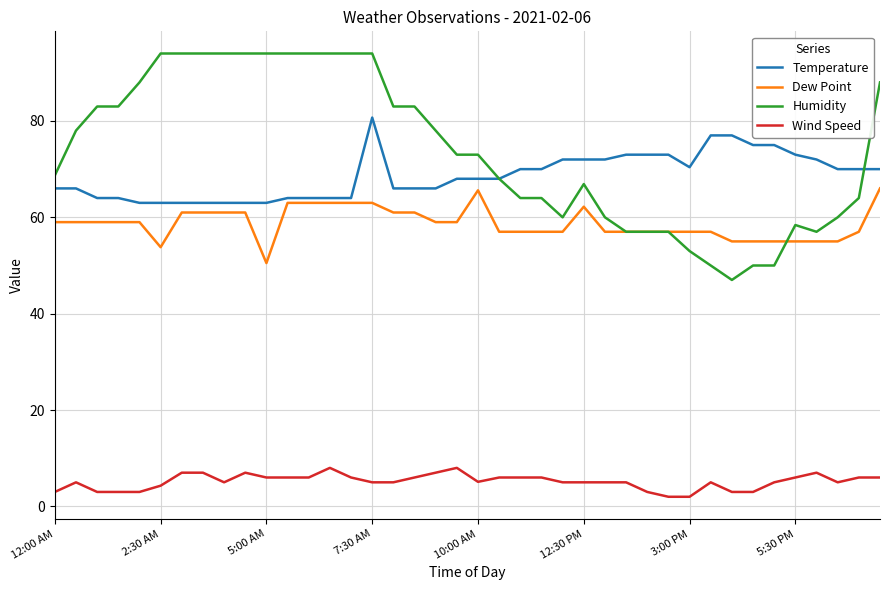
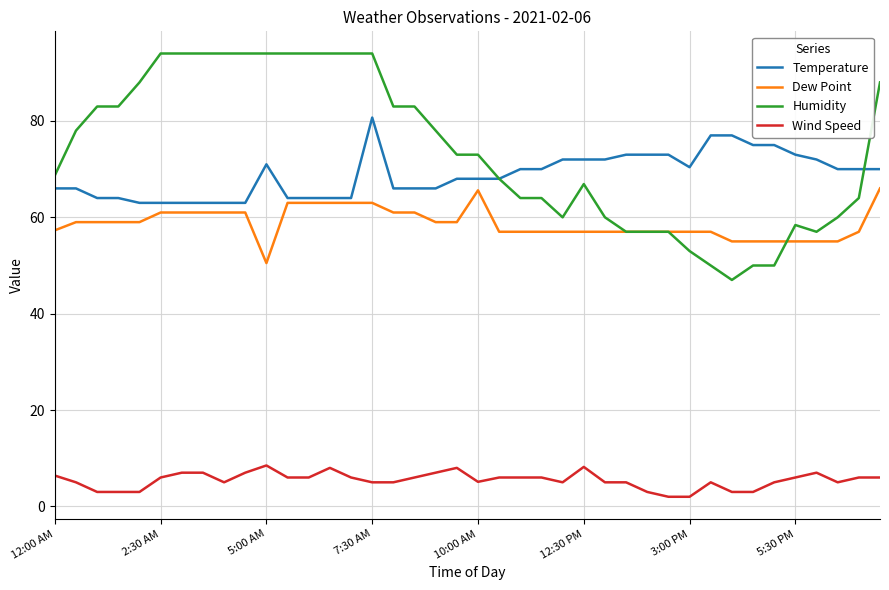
Dew Point, 12:00 AM: 59 -> 57
Wind Speed, 12:00 AM: 3 -> 6
Dew Point, 2:30 AM: 54 -> 61
Wind Speed, 2:30 AM: 4 -> 6
Temperature, 5:00 AM: 63 -> 71
Wind Speed, 5:00 AM: 6 -> 9
Dew Point, 12:30 PM: 62 -> 57
Wind Speed, 12:30 PM: 5 -> 8
